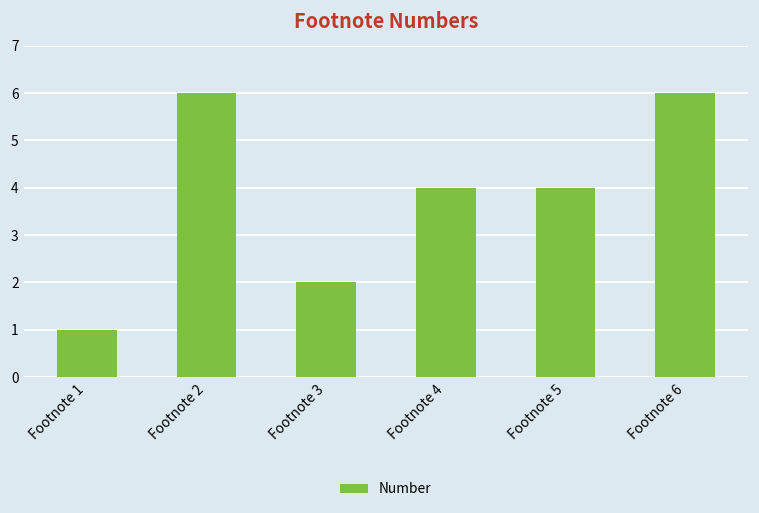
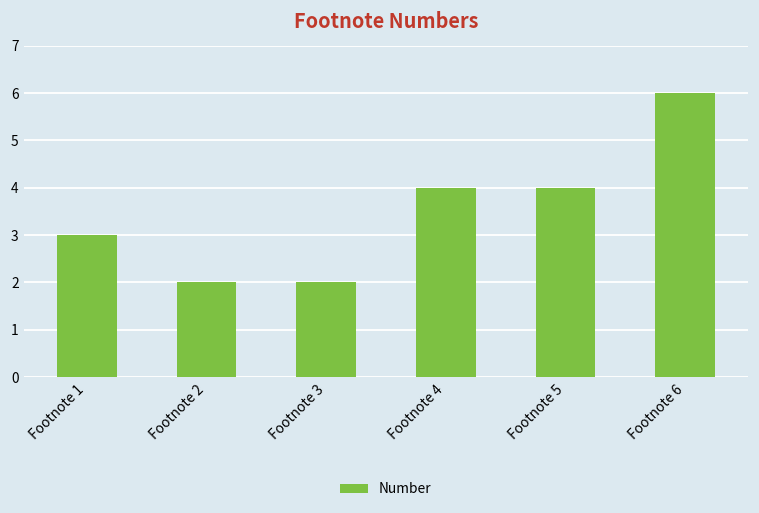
Footnote 1: 1 -> 3
Footnote 2: 6 -> 2
